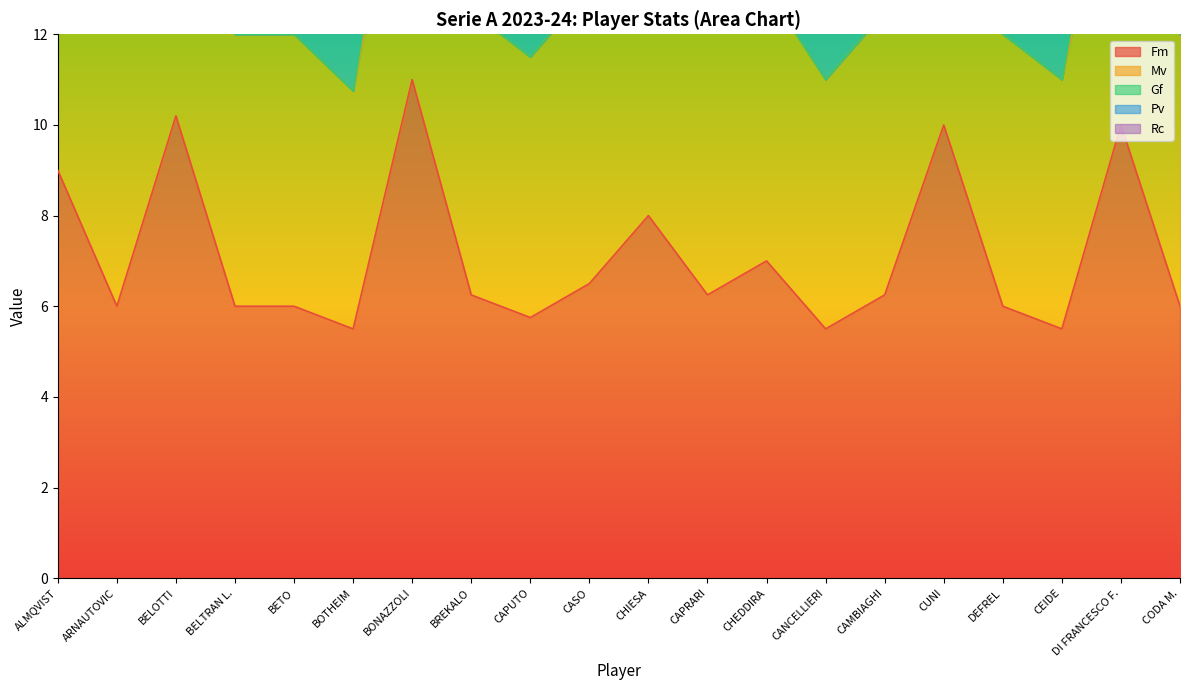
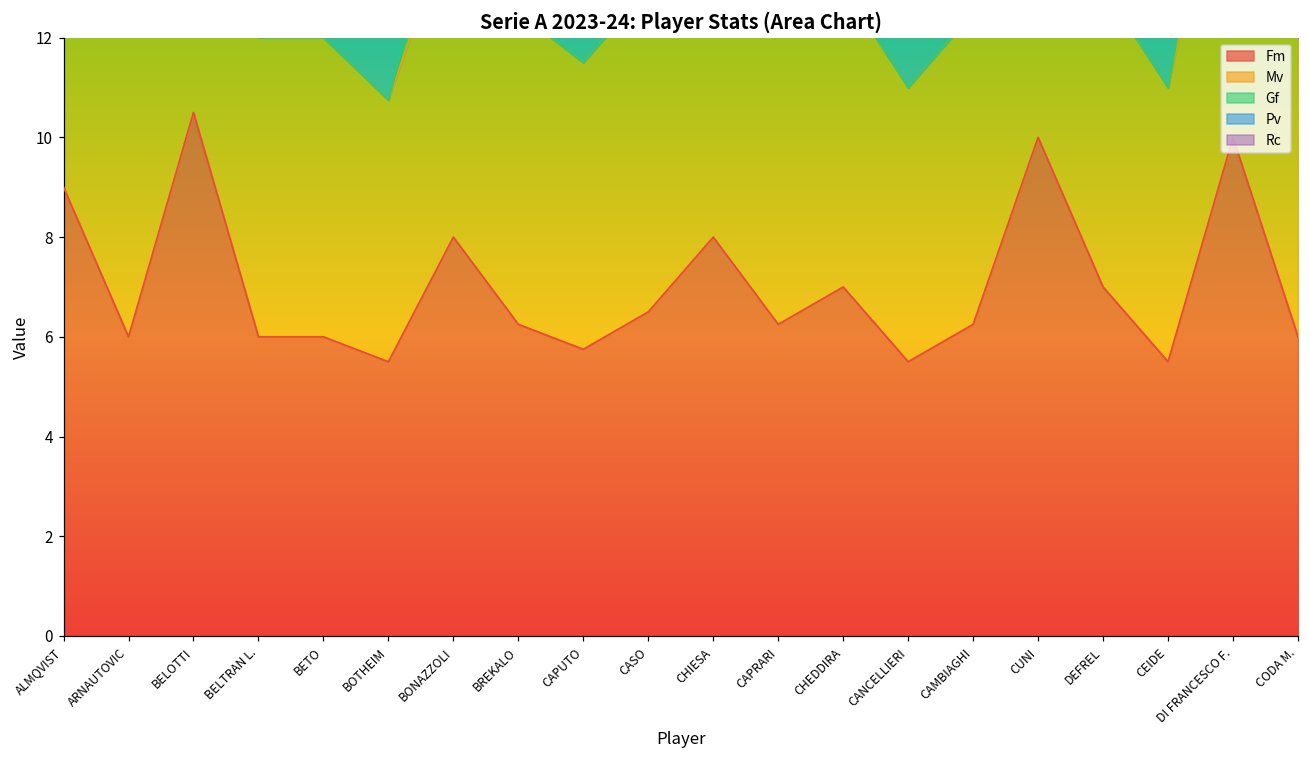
Fm, BELOTTI: 10.2 -> 10.5
Fm, BONAZZOLI: 11 -> 8
Fm, DEFREL: 6 -> 7
